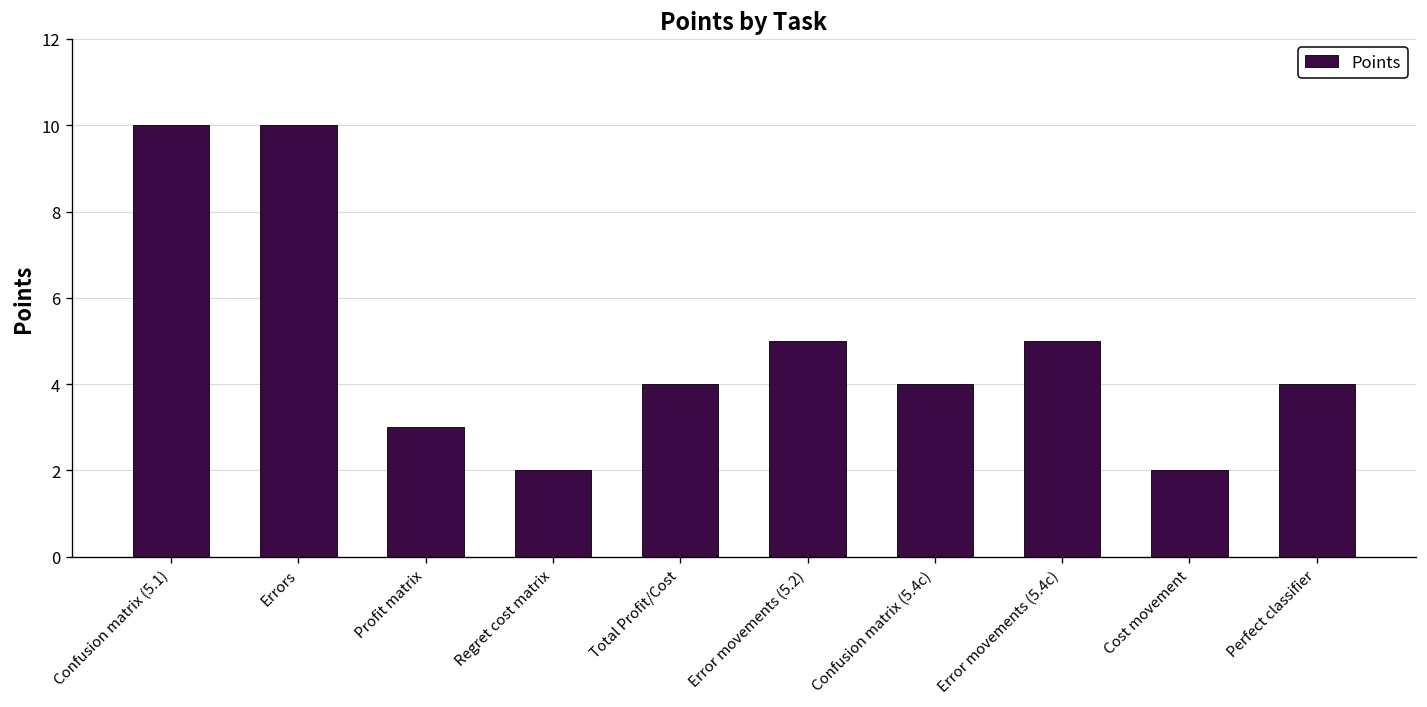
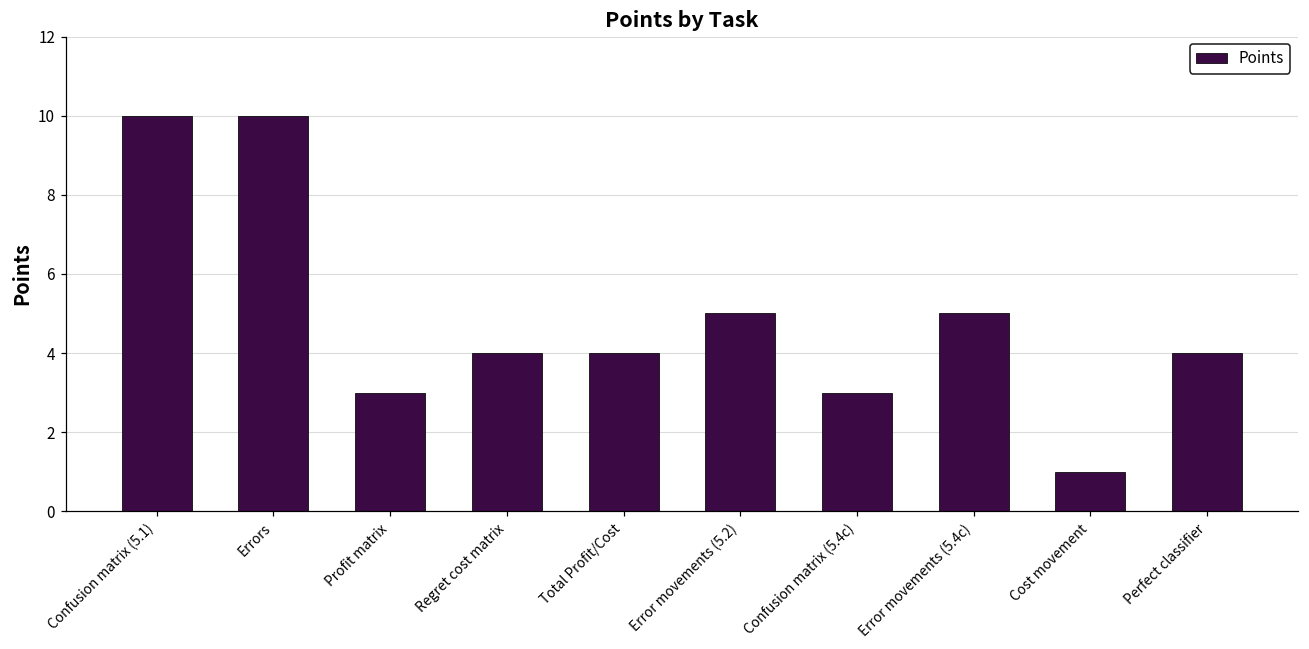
Regret cost matrix: 2 -> 4
Confusion matrix (5.4c): 4 -> 3
Cost movement: 2 -> 1
